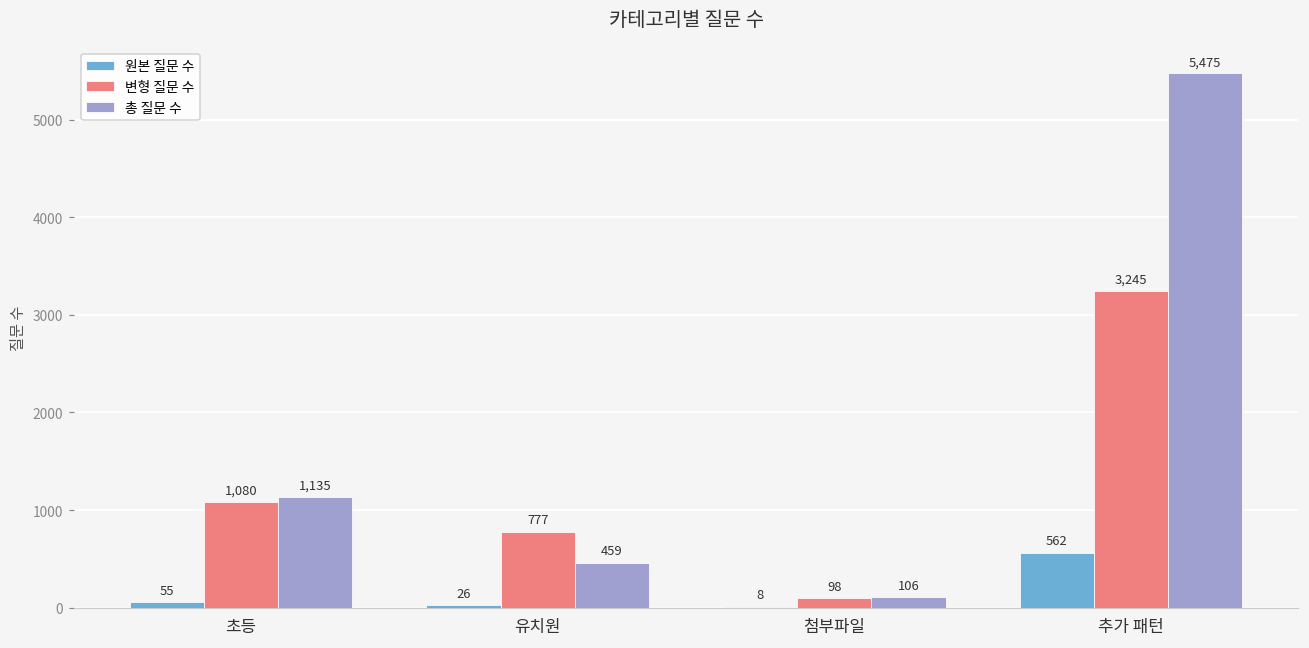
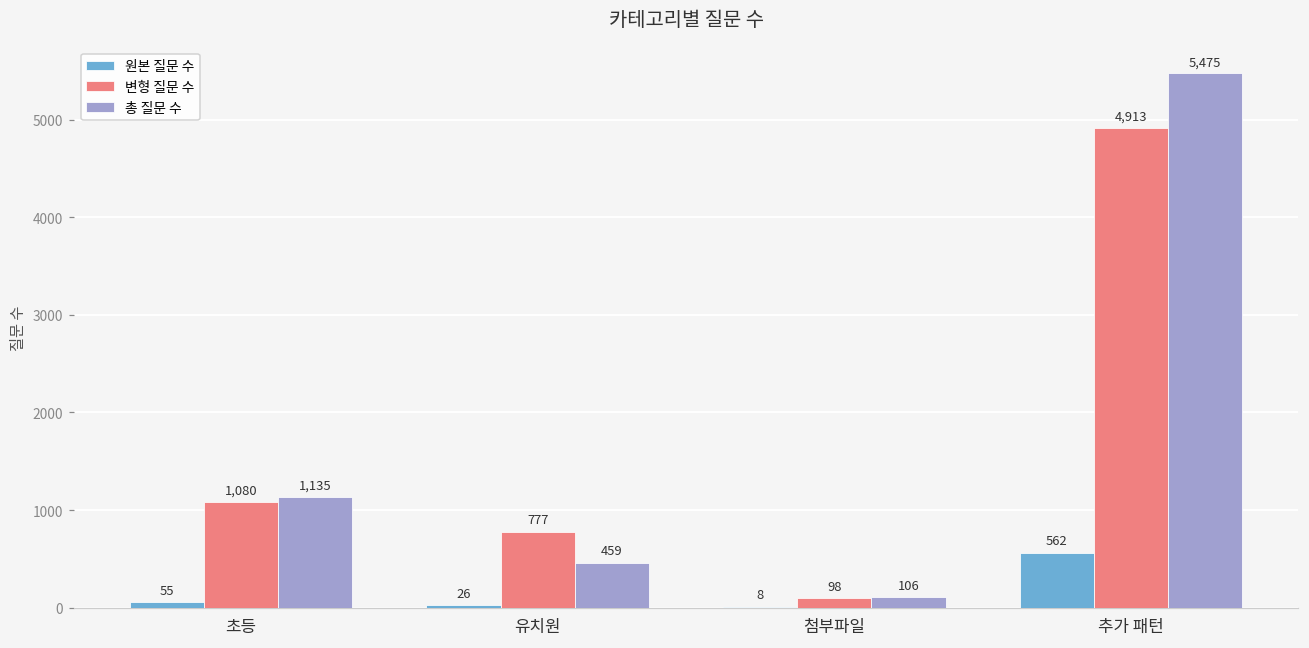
변형 질문 수, 추가 패턴: 3,245 -> 4,913
